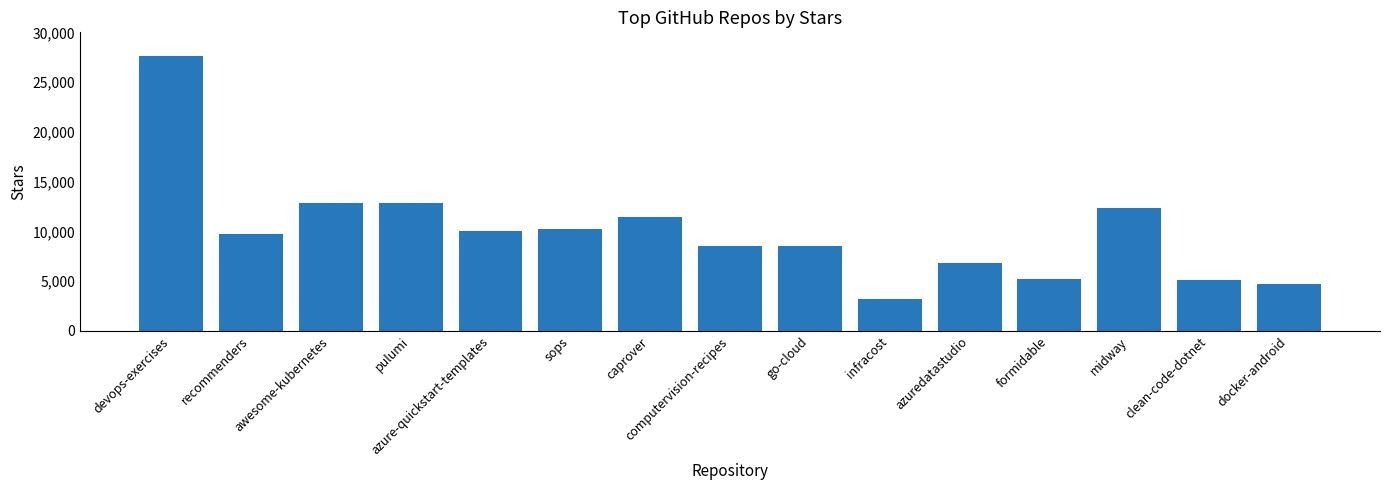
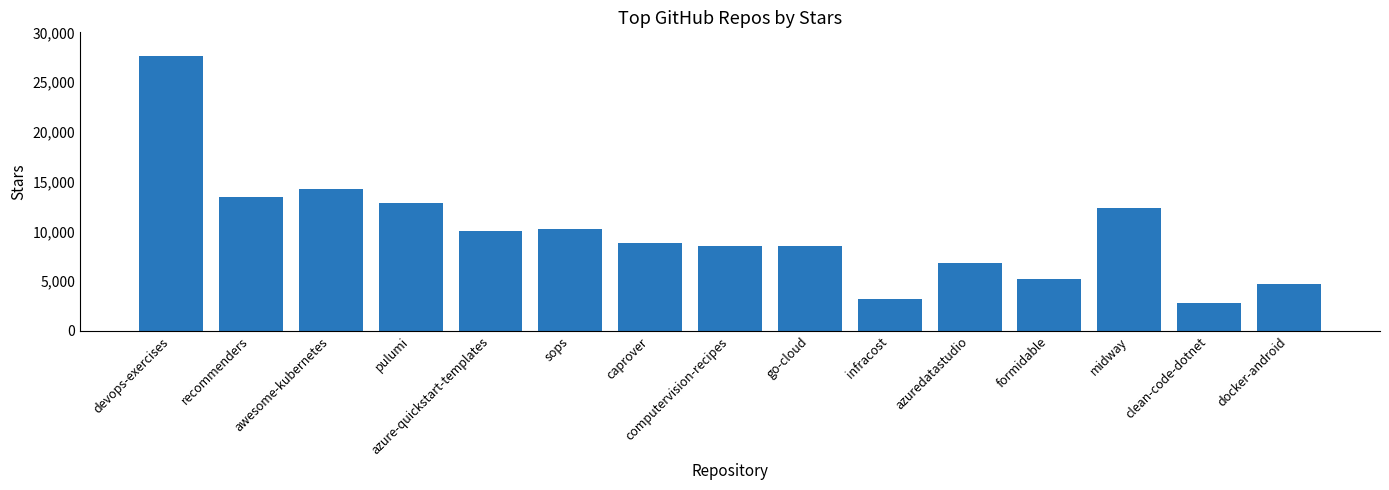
recommenders: 10,000 -> 14,000
awesome-kubernetes: 13,000 -> 14,000
caprover: 11,000 -> 9,000
clean-code-dotnet: 5,000 -> 3,000
